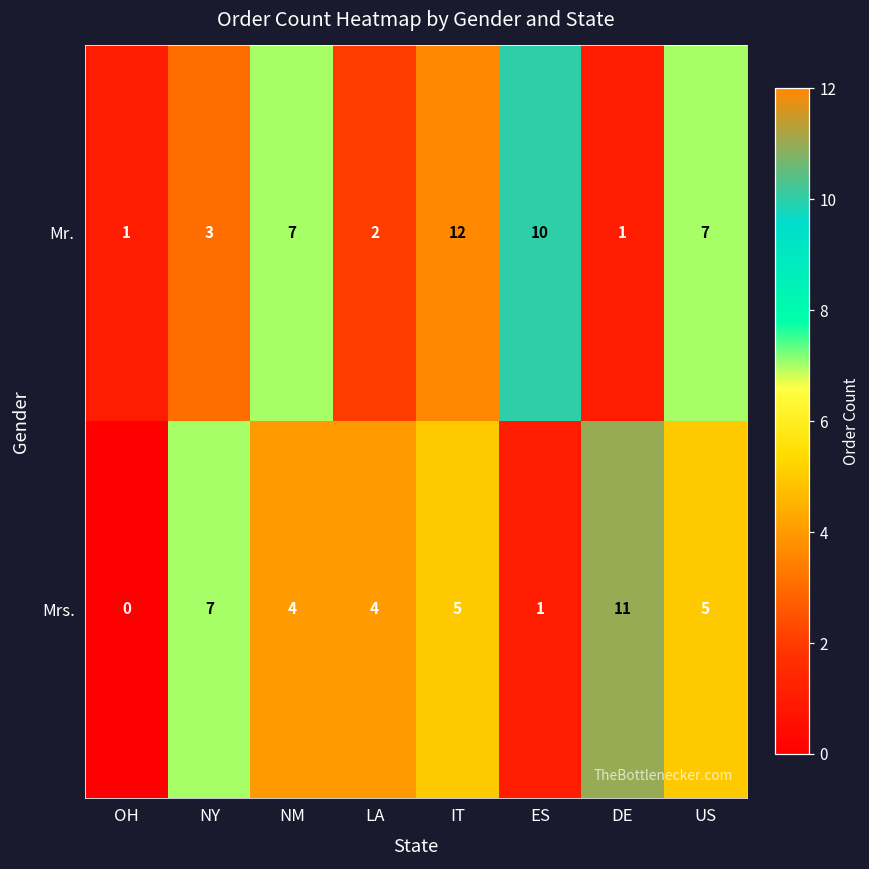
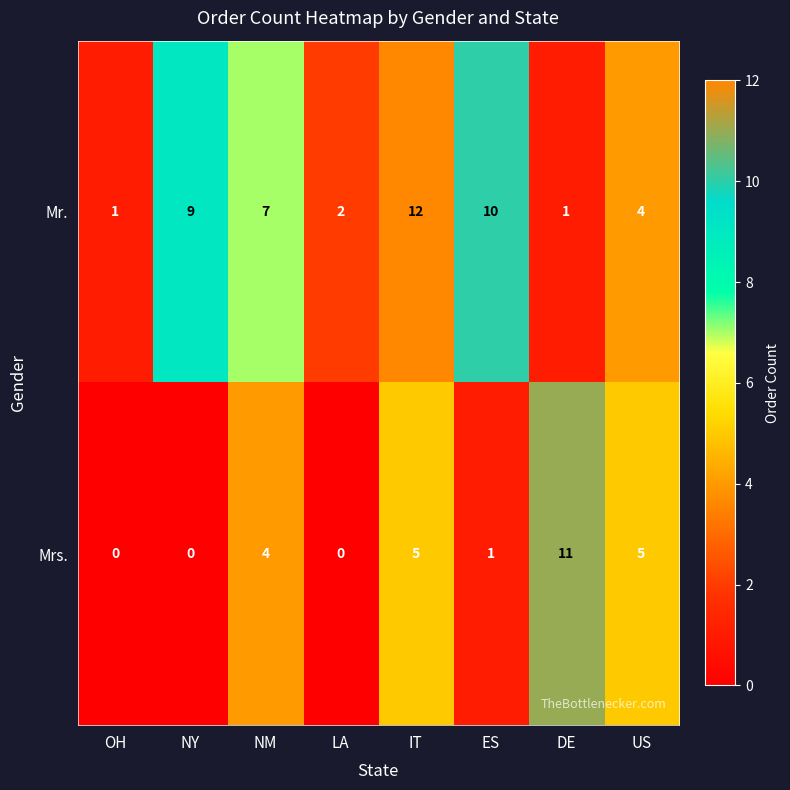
Mr., NY: 3 -> 9
Mr., US: 7 -> 4
Mrs., NY: 7 -> 0
Mrs., LA: 4 -> 0
